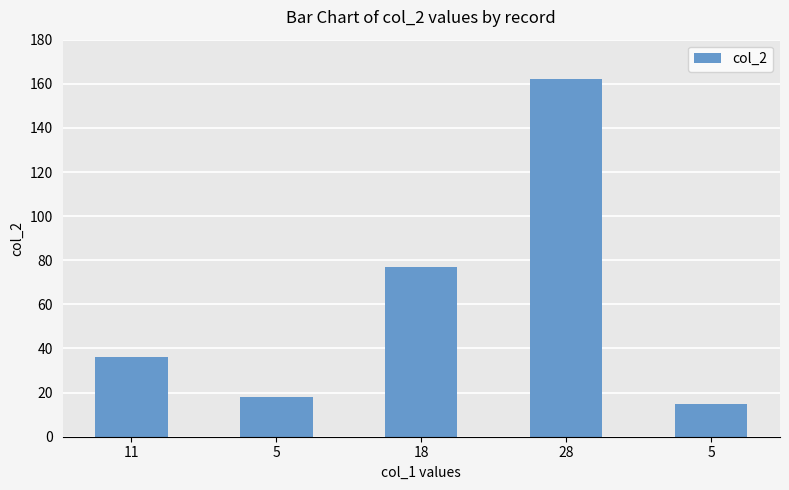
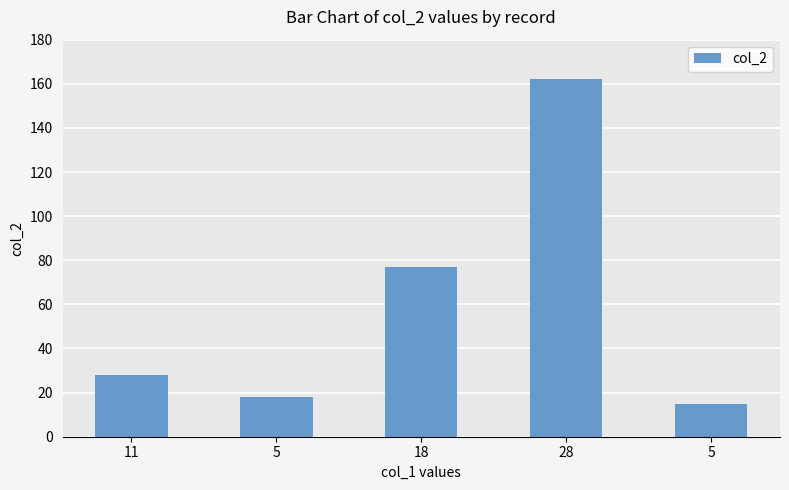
11: 36 -> 28
